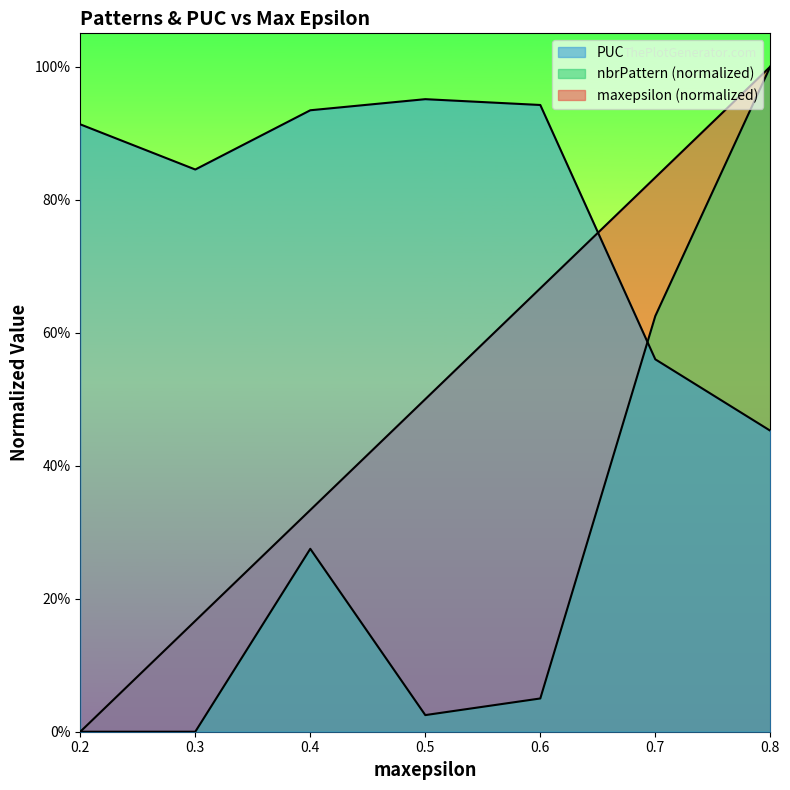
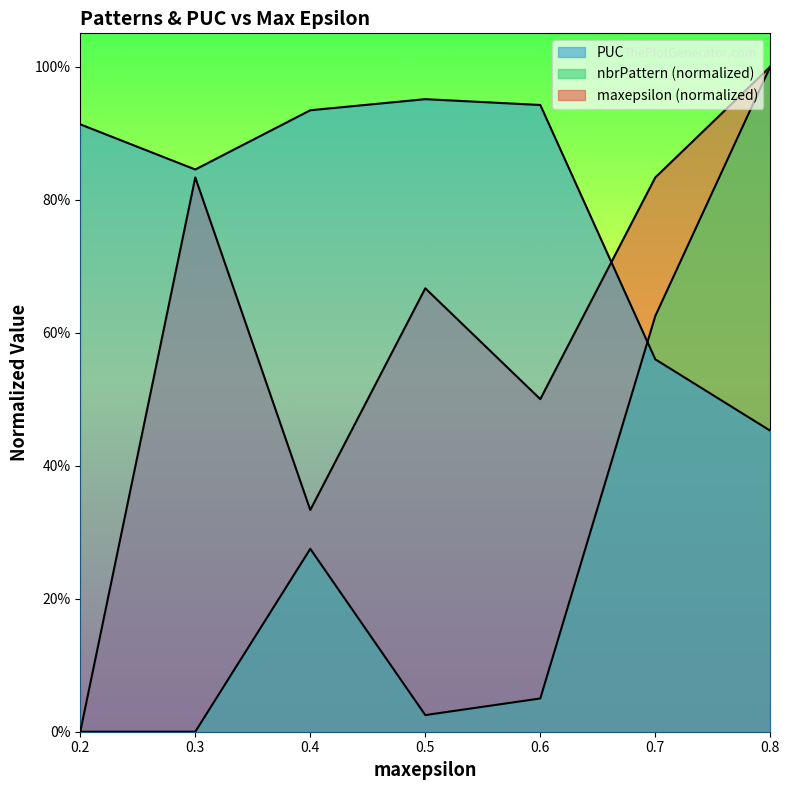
maxepsilon (normalized), 0.3: 17% -> 83%
maxepsilon (normalized), 0.5: 50% -> 67%
maxepsilon (normalized), 0.6: 67% -> 50%
